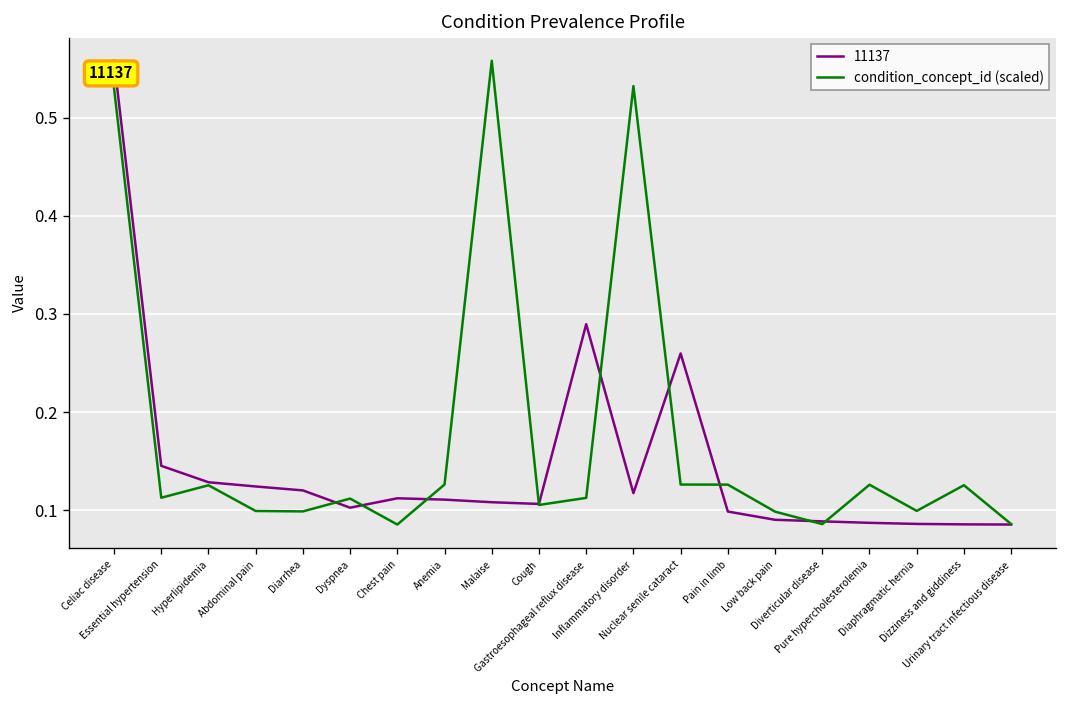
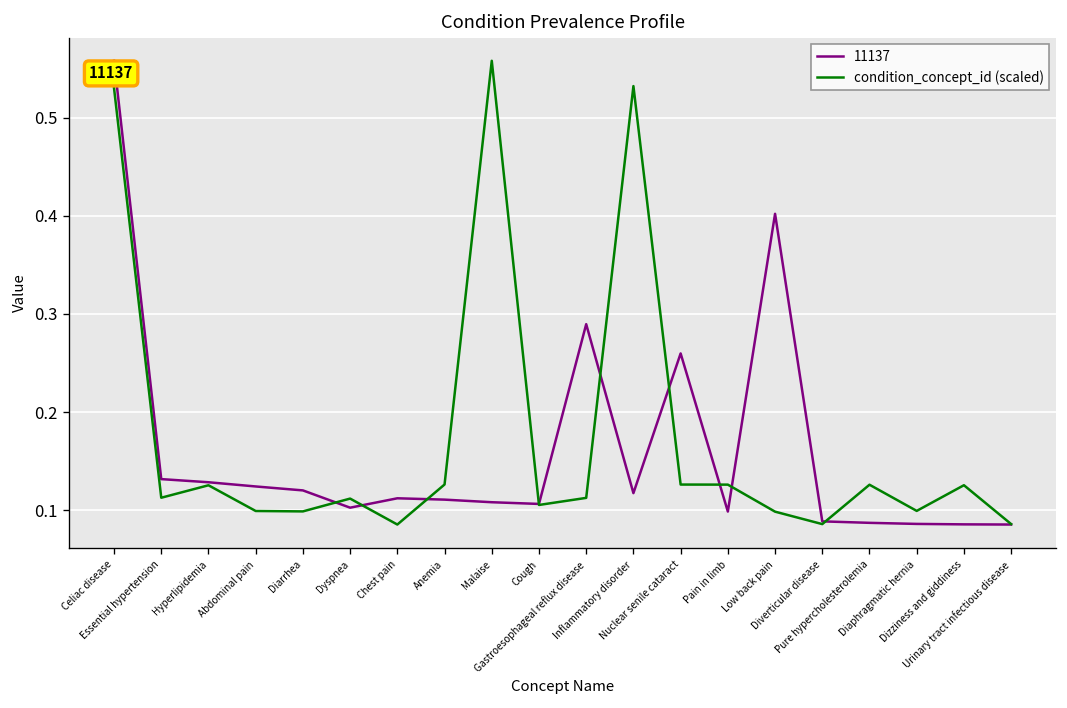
11137, Essential hypertension: 0.15 -> 0.13
11137, Low back pain: 0.09 -> 0.40
